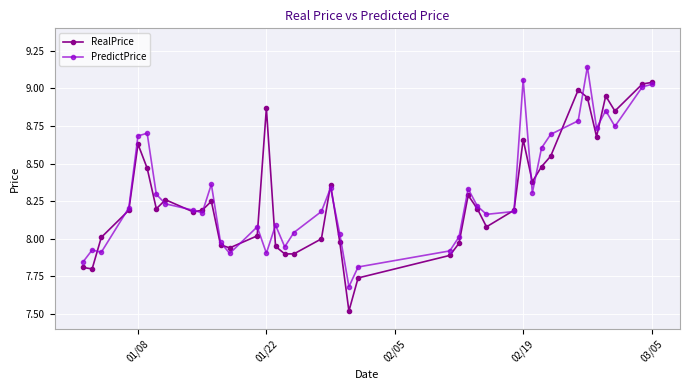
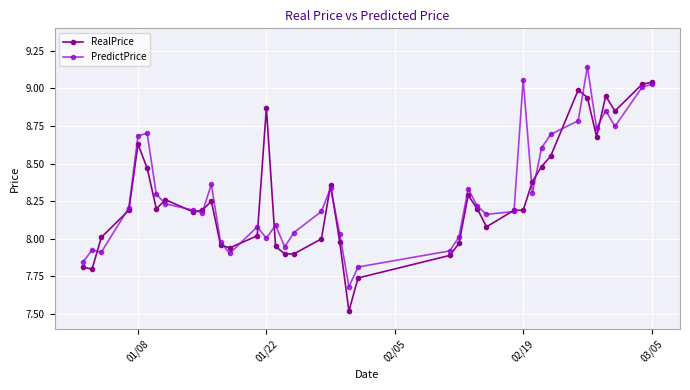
PredictPrice, 01/22: 7.91 -> 8.00
RealPrice, 02/19: 8.66 -> 8.19
